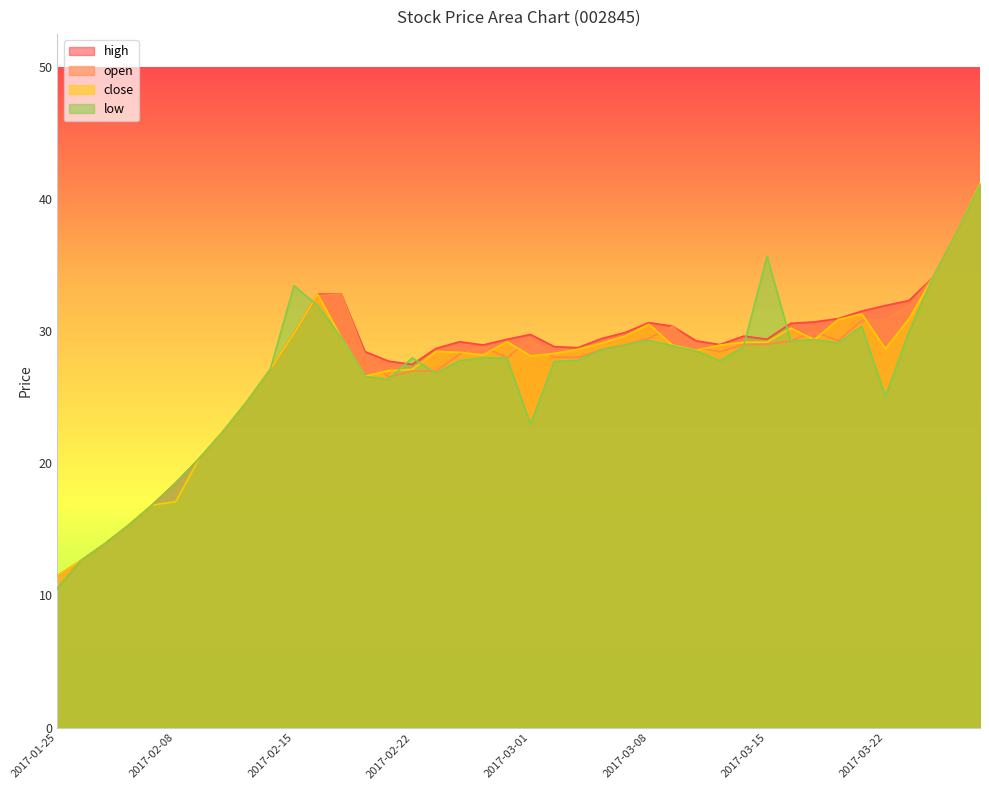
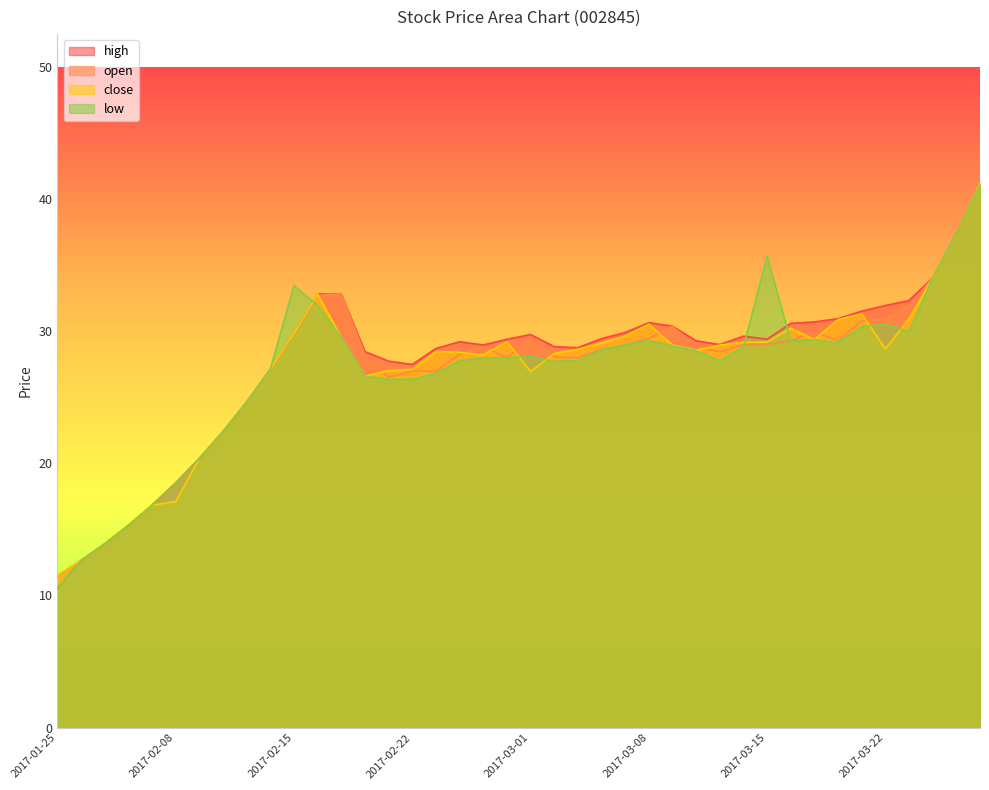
low, 2017-02-22: 28.0 -> 26.4
close, 2017-03-01: 28.1 -> 27.0
low, 2017-03-01: 23.0 -> 28.1
low, 2017-03-22: 25.1 -> 30.5
